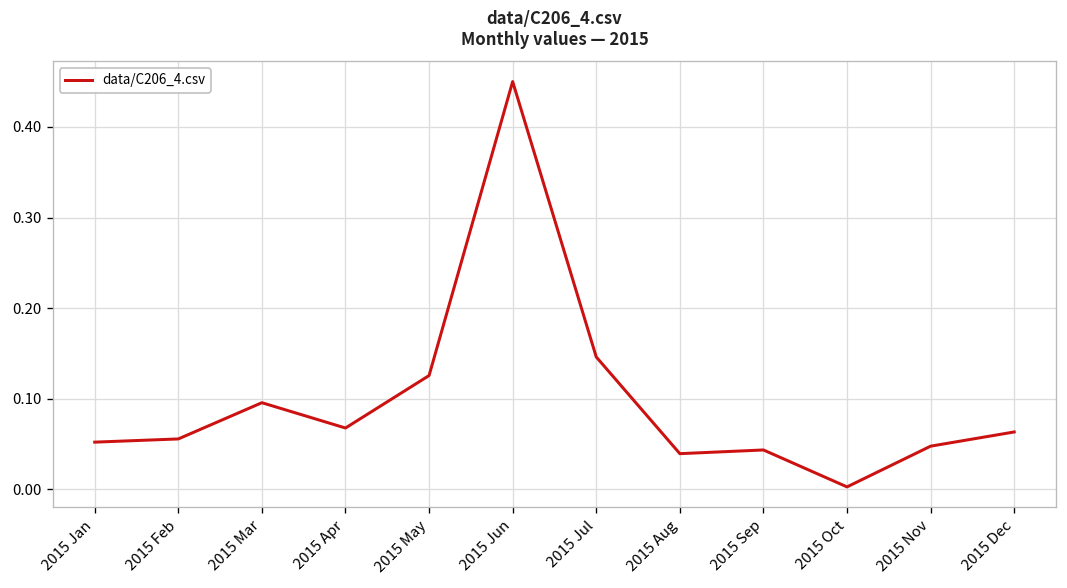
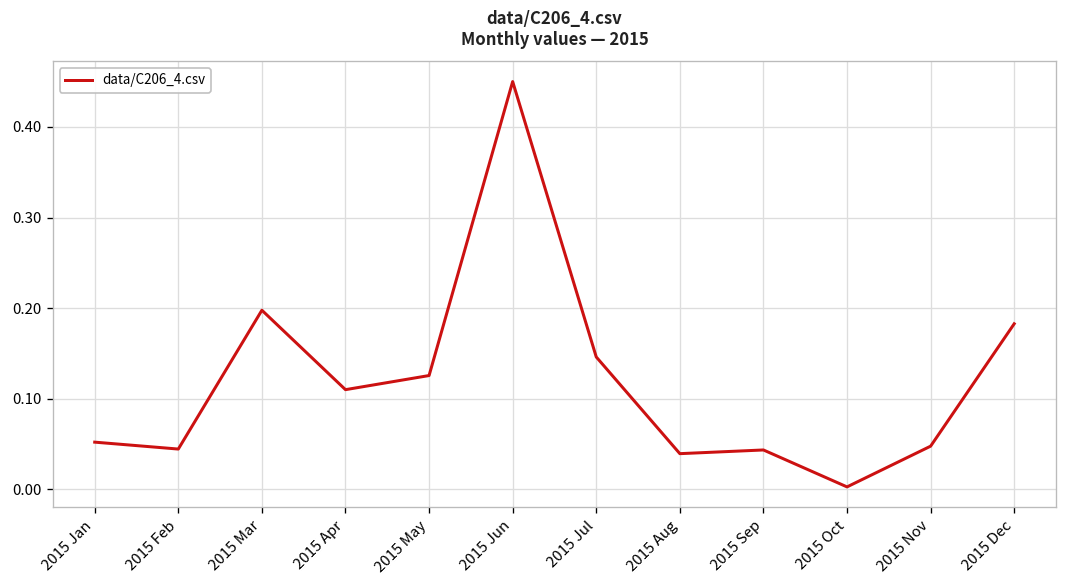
2015 Feb: 0.06 -> 0.04
2015 Mar: 0.10 -> 0.20
2015 Apr: 0.07 -> 0.11
2015 Dec: 0.06 -> 0.18
